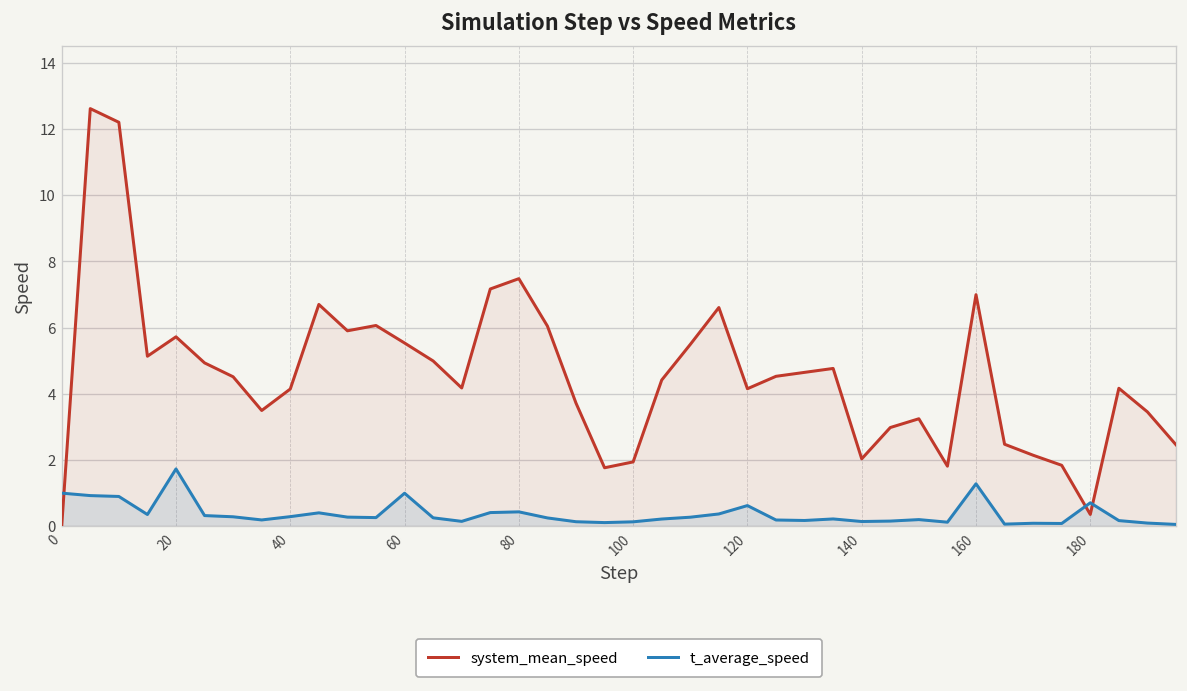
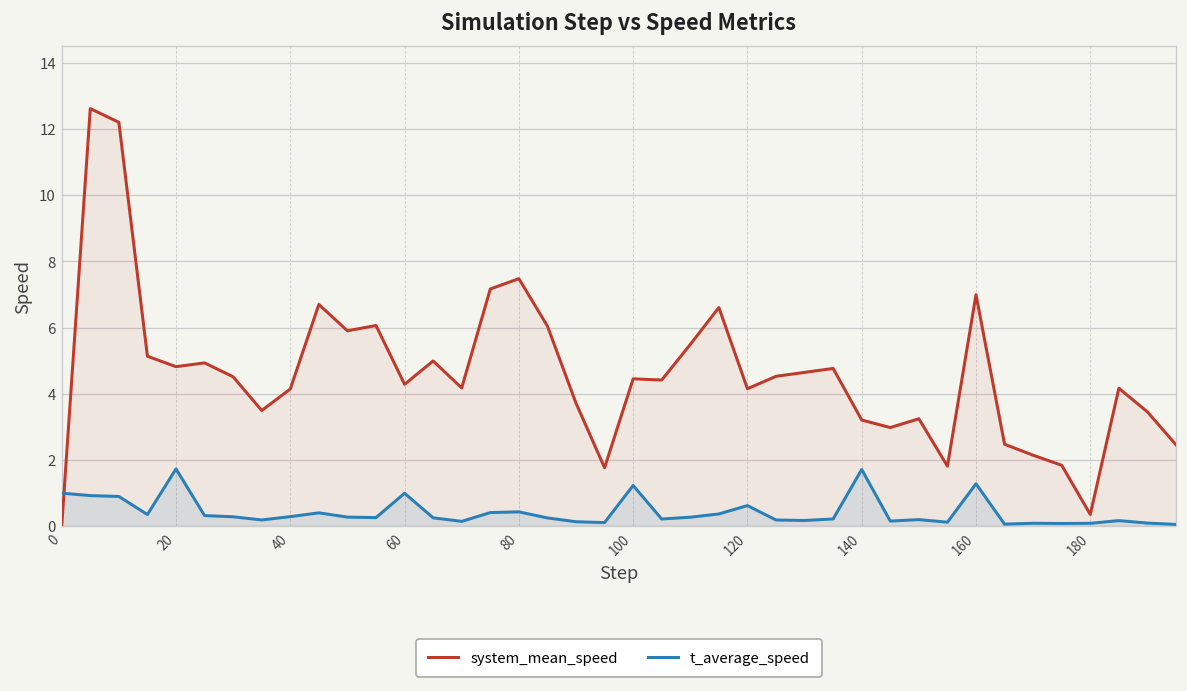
system_mean_speed, 20: 5.7 -> 4.8
system_mean_speed, 60: 5.5 -> 4.3
system_mean_speed, 100: 1.9 -> 4.5
t_average_speed, 100: 0.1 -> 1.2
system_mean_speed, 140: 2.0 -> 3.2
t_average_speed, 140: 0.1 -> 1.7
t_average_speed, 180: 0.7 -> 0.1
